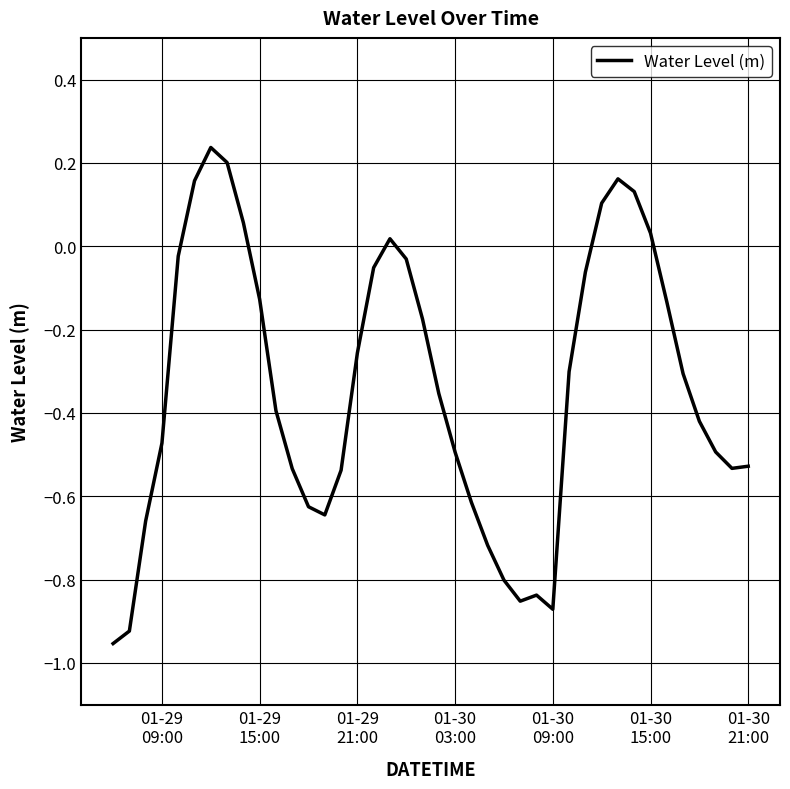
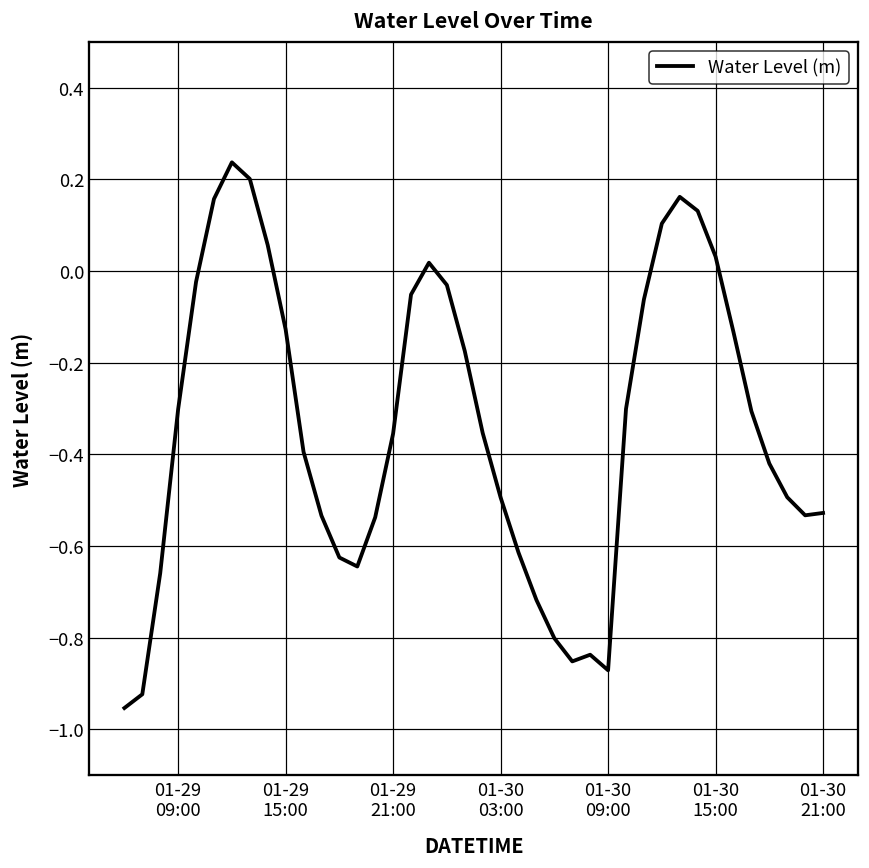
01-29 09:00: -0.47 -> -0.30
01-29 21:00: -0.26 -> -0.35
